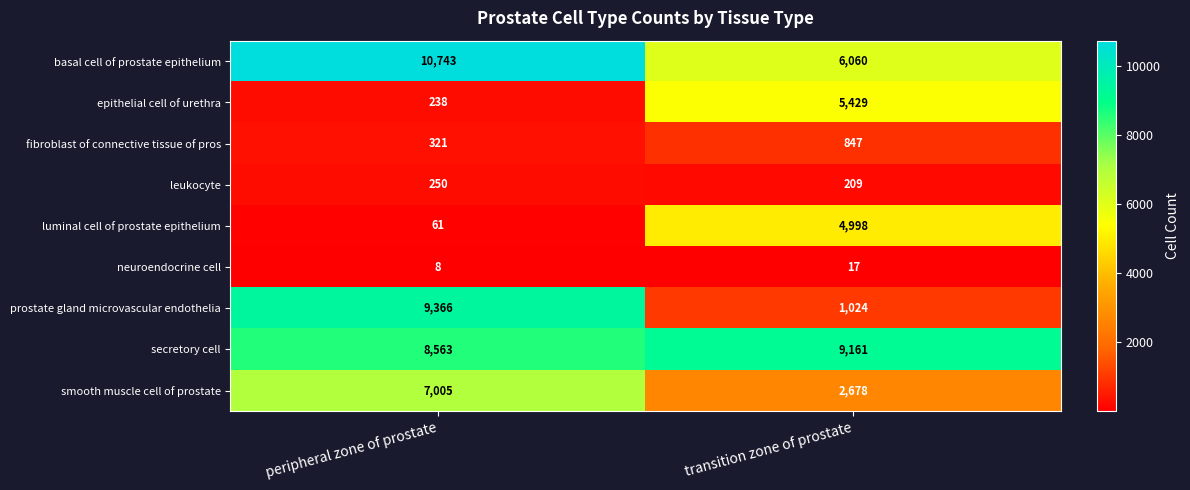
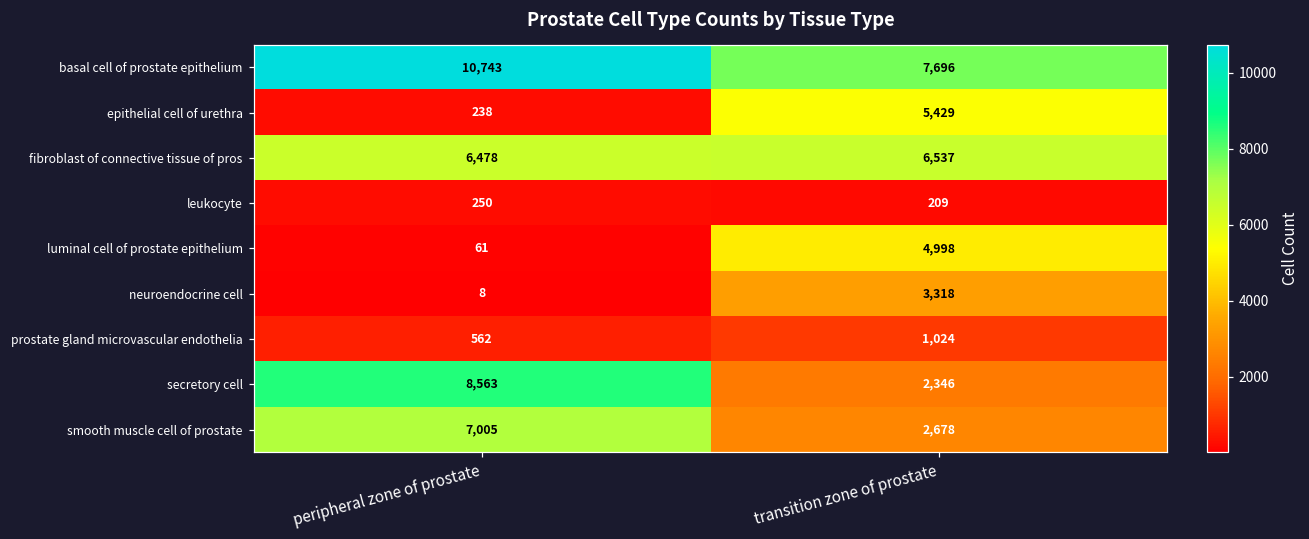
basal cell of prostate epithelium, transition zone of prostate: 6,060 -> 7,696
fibroblast of connective tissue of pros, peripheral zone of prostate: 321 -> 6,478
fibroblast of connective tissue of pros, transition zone of prostate: 847 -> 6,537
neuroendocrine cell, transition zone of prostate: 17 -> 3,318
prostate gland microvascular endothelia, peripheral zone of prostate: 9,366 -> 562
secretory cell, transition zone of prostate: 9,161 -> 2,346
